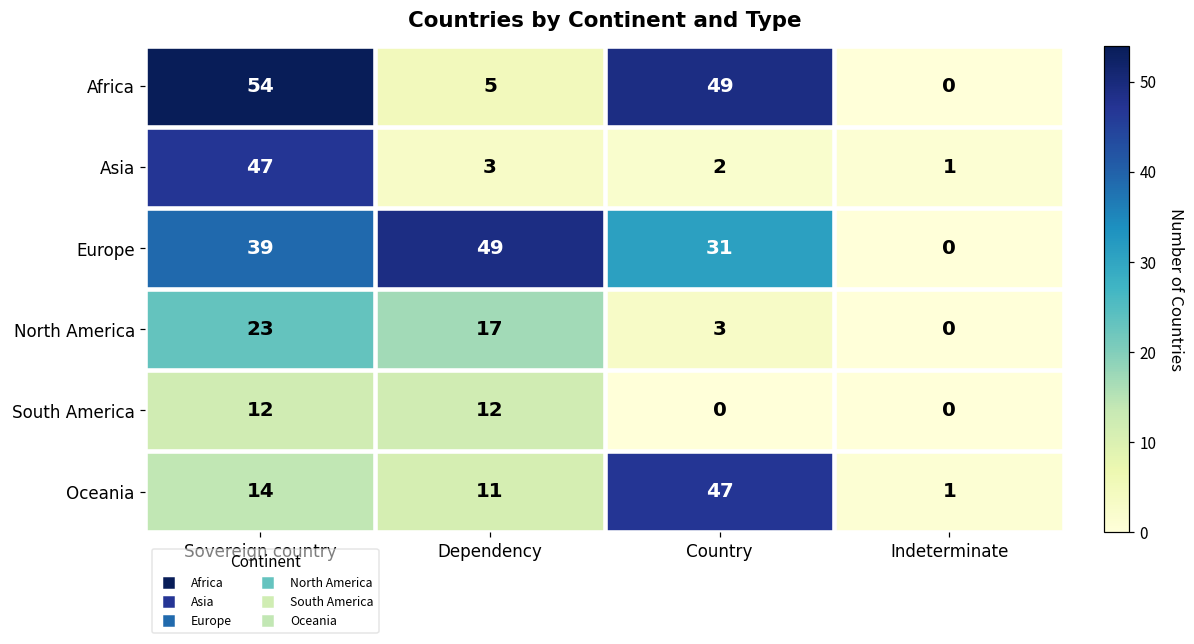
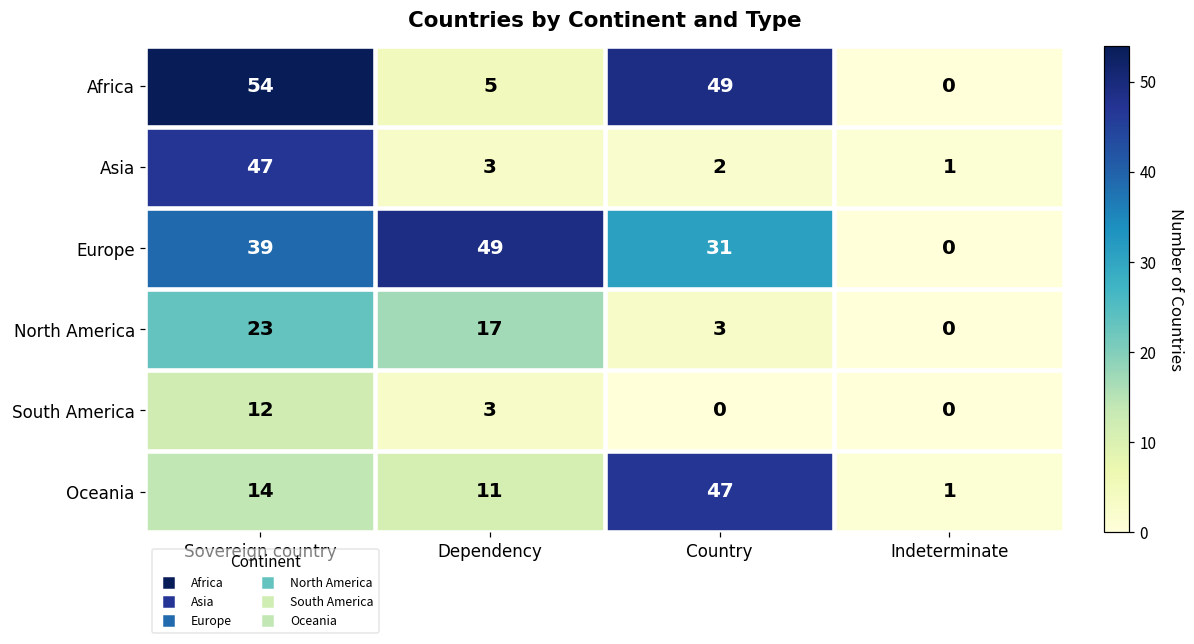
South America, Dependency: 12 -> 3
